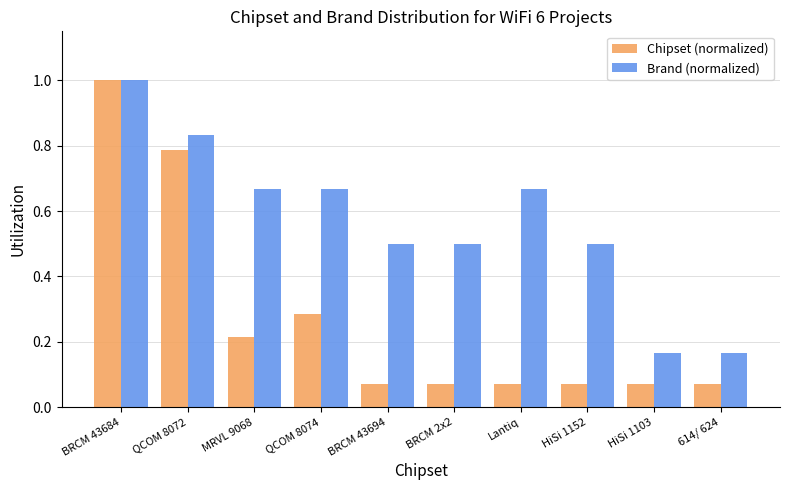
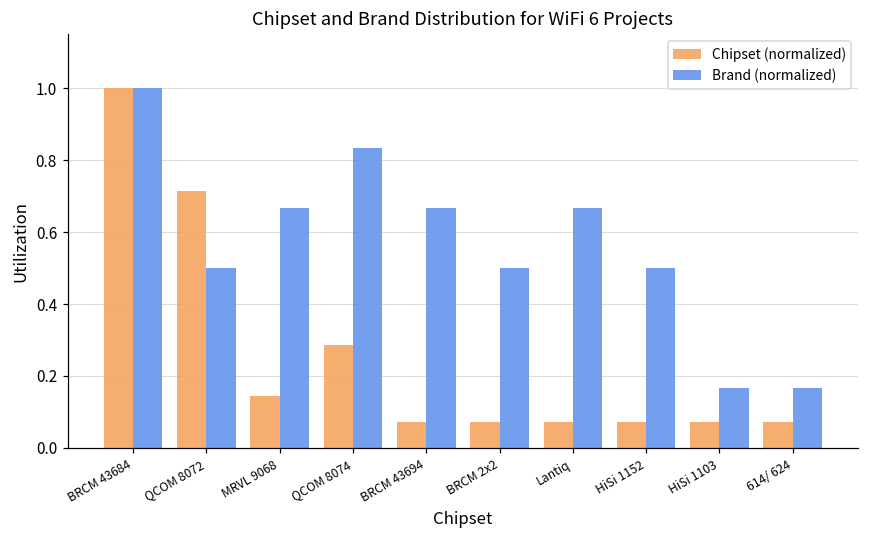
Chipset (normalized), QCOM 8072: 0.79 -> 0.71
Brand (normalized), QCOM 8072: 0.83 -> 0.50
Chipset (normalized), MRVL 9068: 0.21 -> 0.14
Brand (normalized), QCOM 8074: 0.67 -> 0.83
Brand (normalized), BRCM 43694: 0.50 -> 0.67
